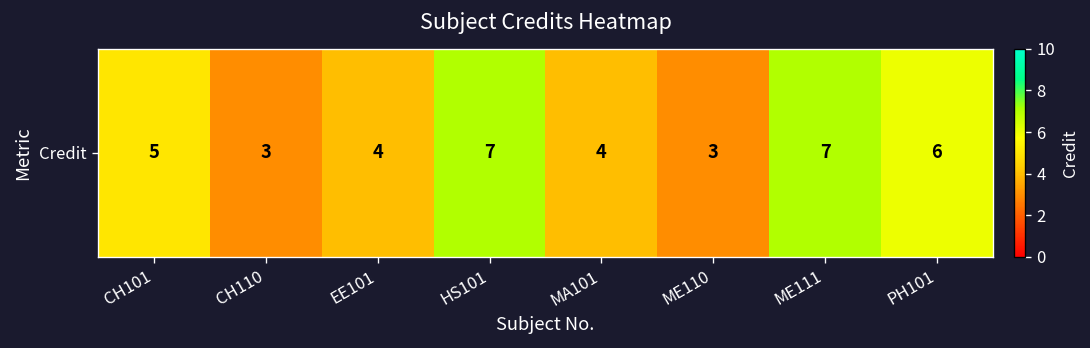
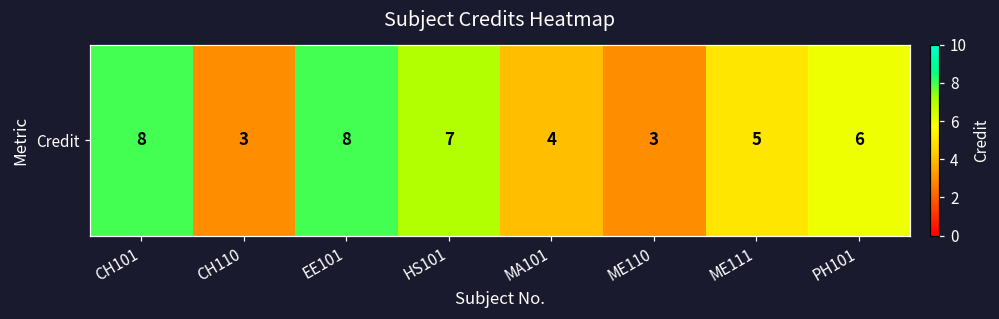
Credit, CH101: 5 -> 8
Credit, EE101: 4 -> 8
Credit, ME111: 7 -> 5
